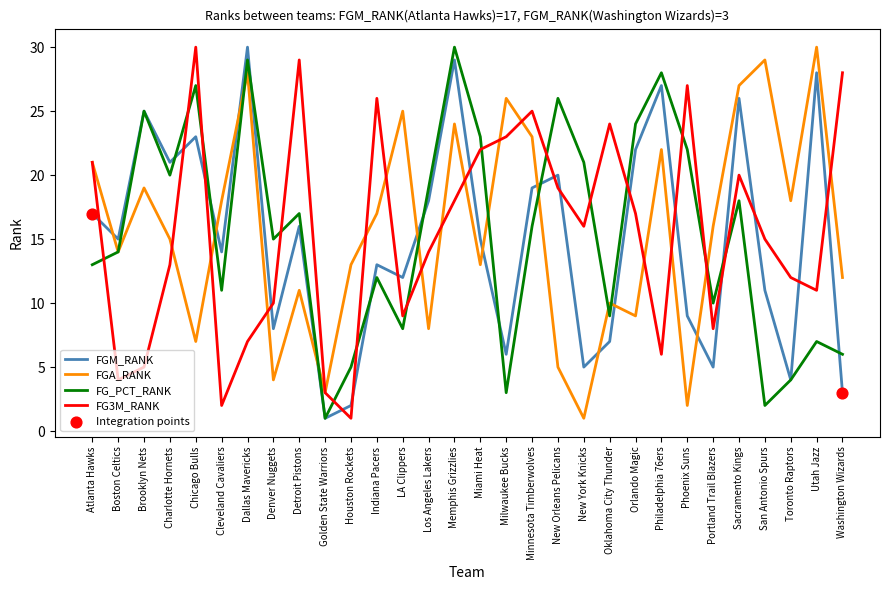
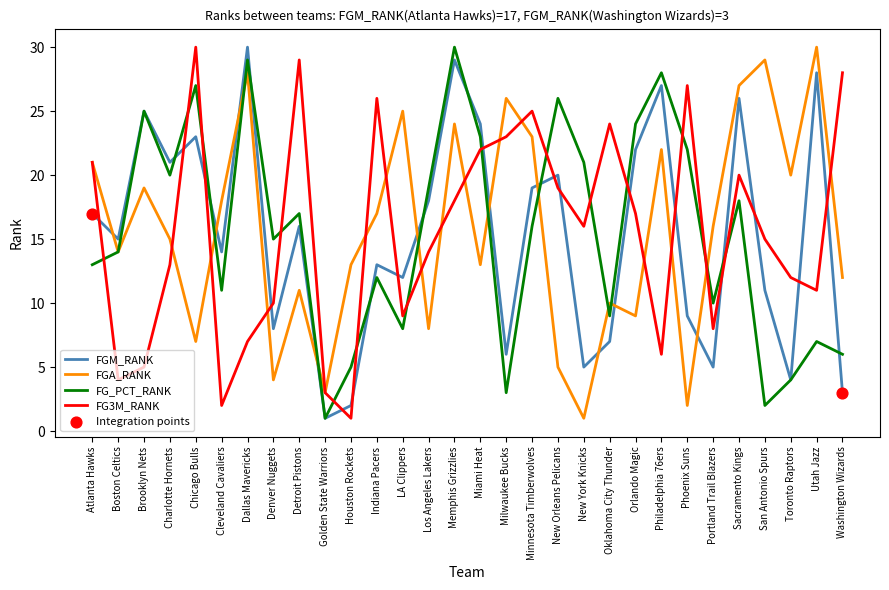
FGM_RANK, Miami Heat: 15 -> 24
FGA_RANK, Toronto Raptors: 18 -> 20
